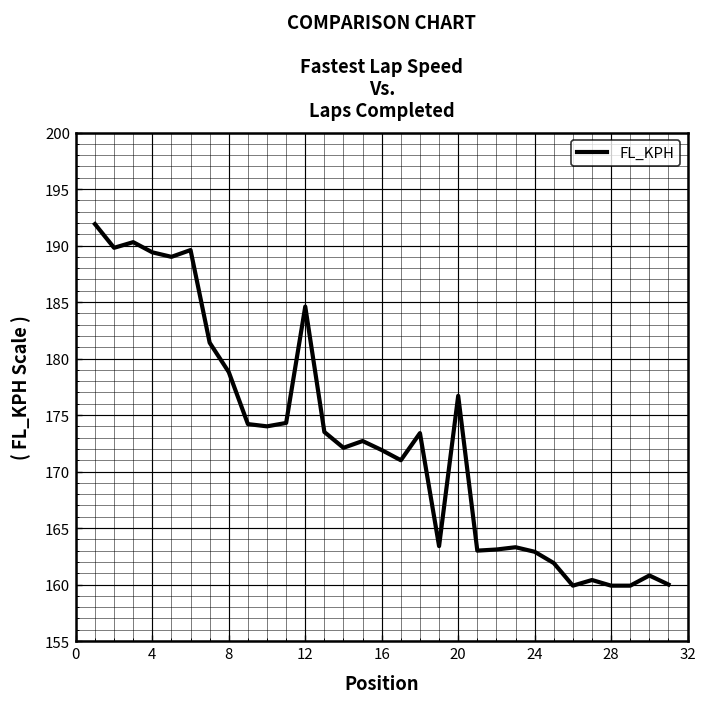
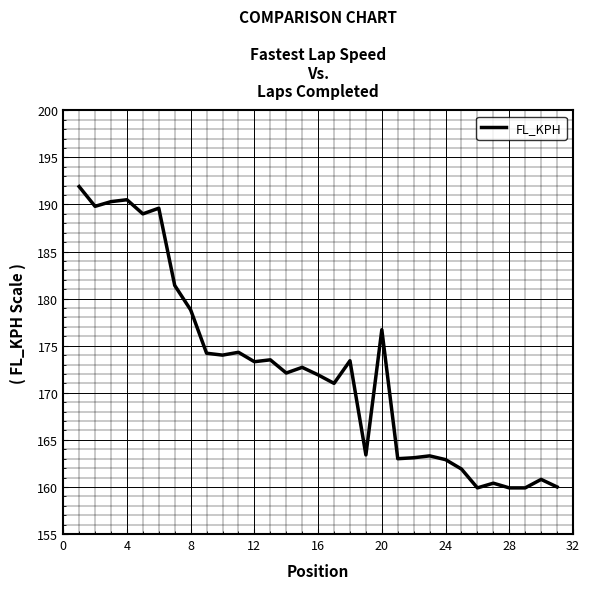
4: 189 -> 191
12: 185 -> 173
